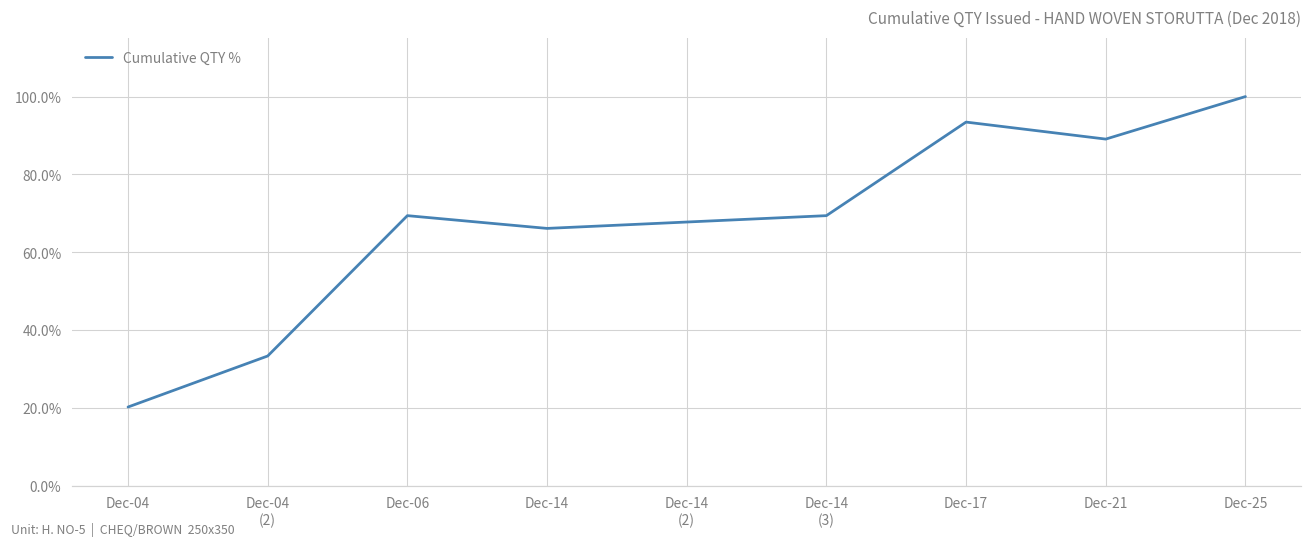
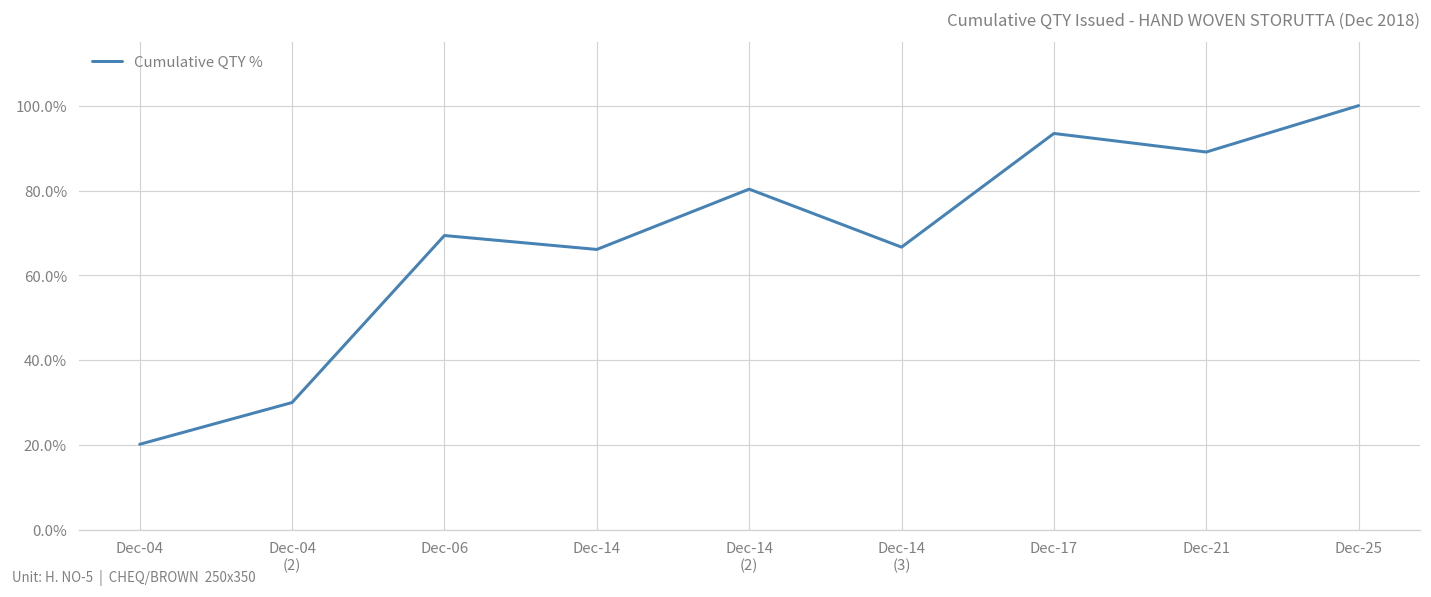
Dec-04 (2): 33% -> 30%
Dec-14 (2): 68% -> 80%
Dec-14 (3): 69% -> 67%
